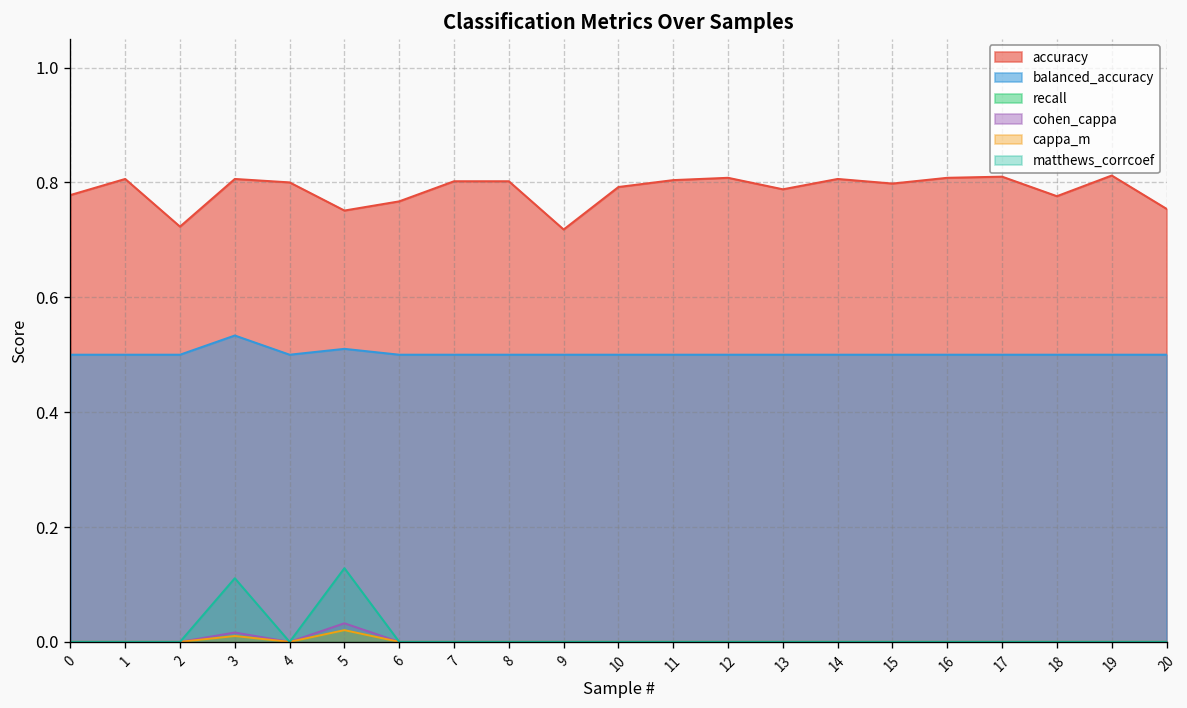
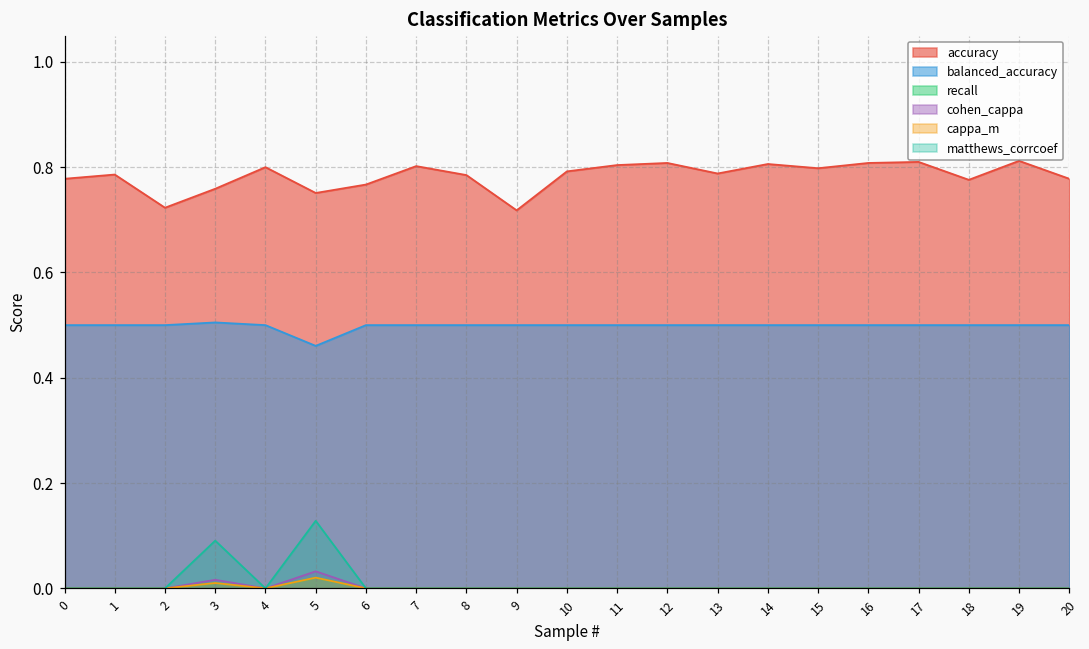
accuracy, 1: 0.81 -> 0.79
accuracy, 3: 0.81 -> 0.76
balanced_accuracy, 3: 0.53 -> 0.51
matthews_corrcoef, 3: 0.11 -> 0.09
balanced_accuracy, 5: 0.51 -> 0.46
accuracy, 8: 0.80 -> 0.79
accuracy, 20: 0.75 -> 0.78
